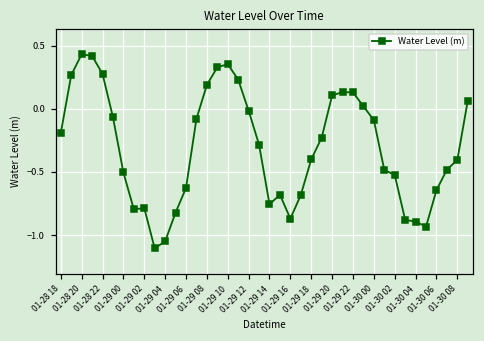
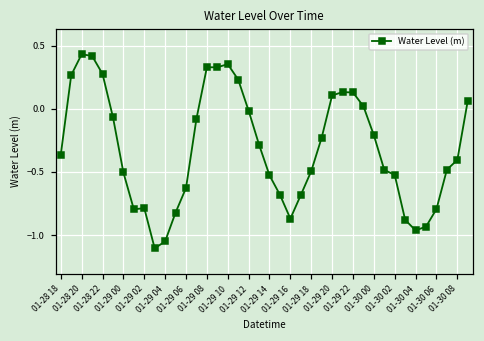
01-28 18: -0.19 -> -0.36
01-29 08: 0.19 -> 0.33
01-29 14: -0.76 -> -0.53
01-29 18: -0.40 -> -0.49
01-30 00: -0.09 -> -0.21
01-30 04: -0.89 -> -0.96
01-30 06: -0.64 -> -0.79
